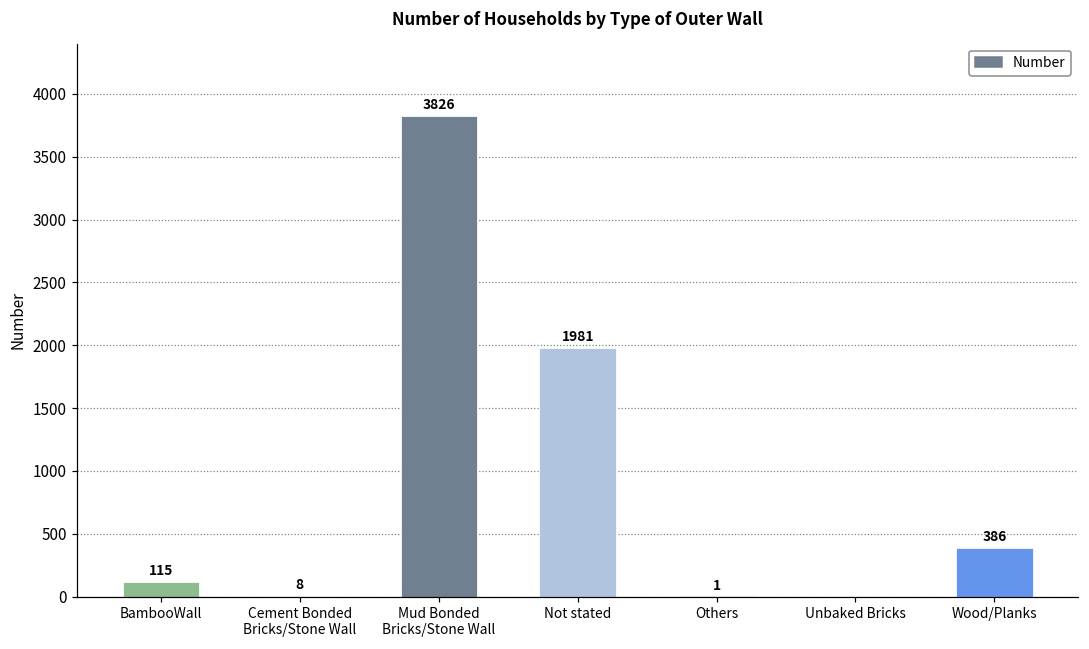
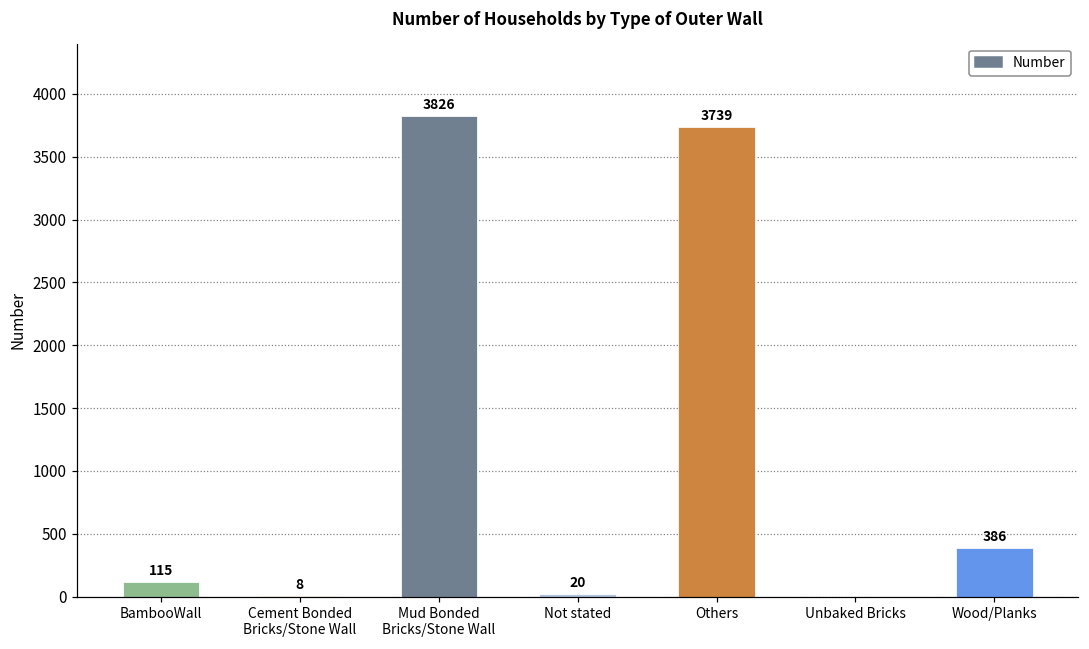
Not stated: 1981 -> 20
Others: 1 -> 3739
